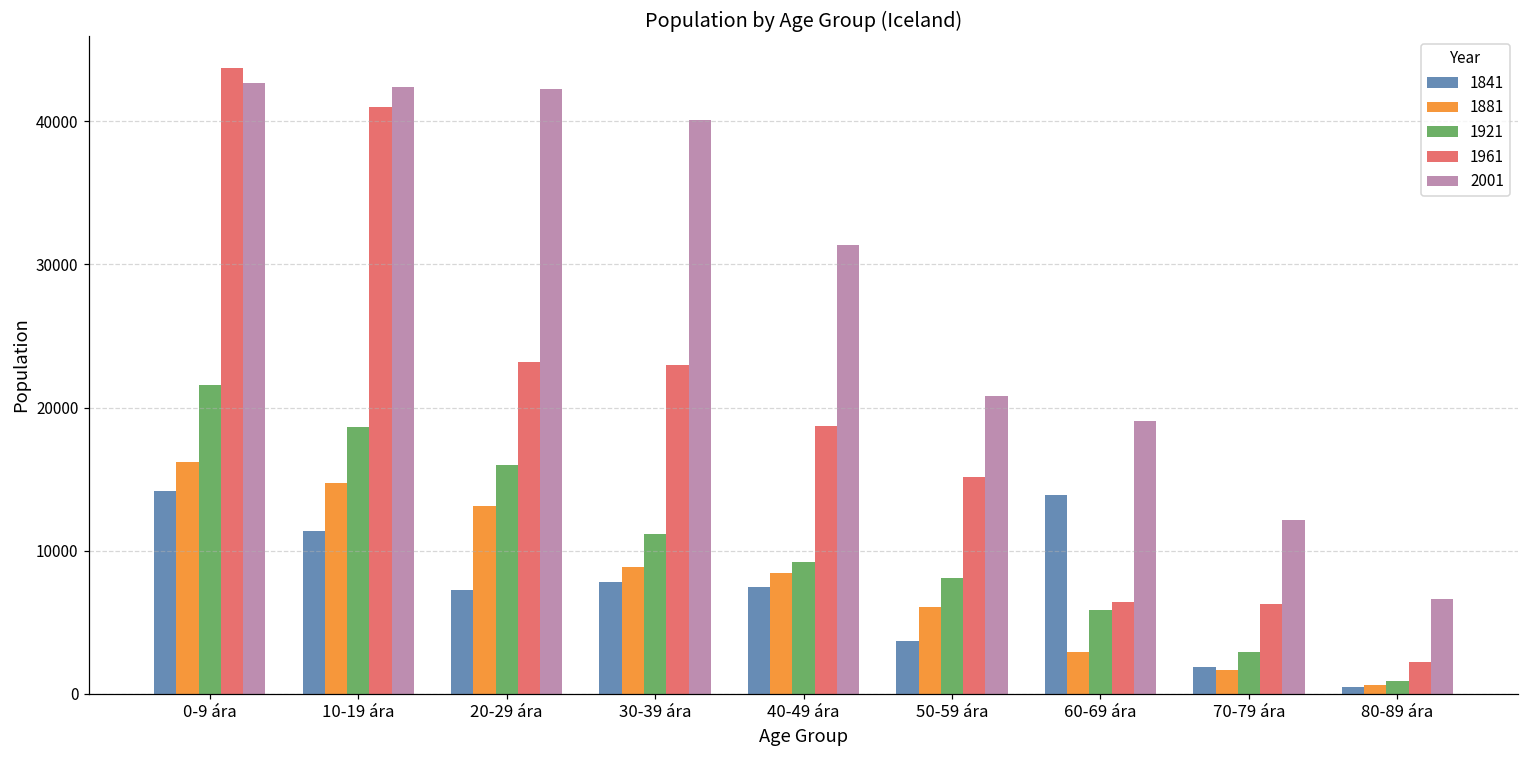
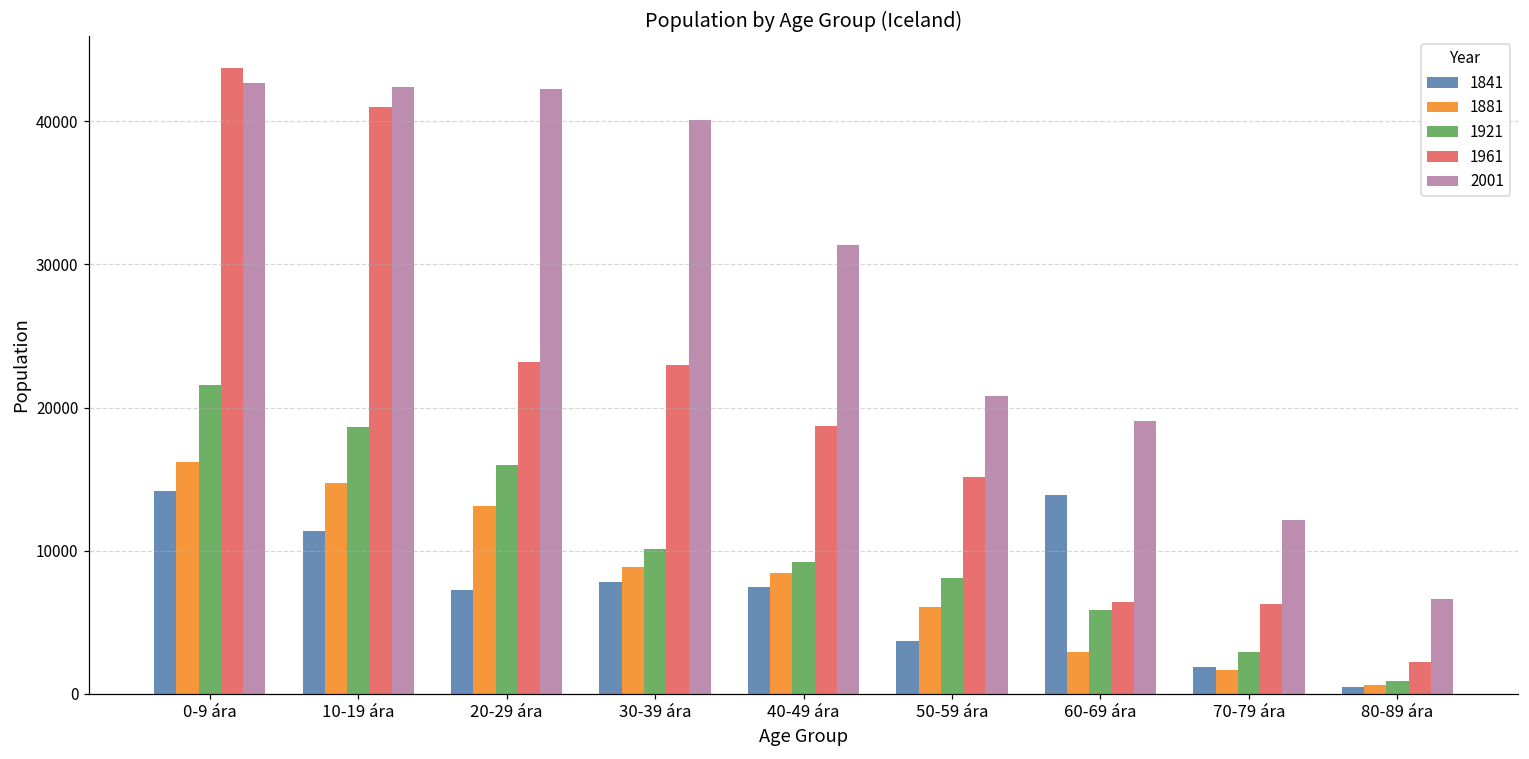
1921, 30-39 ára: 11100 -> 10100
